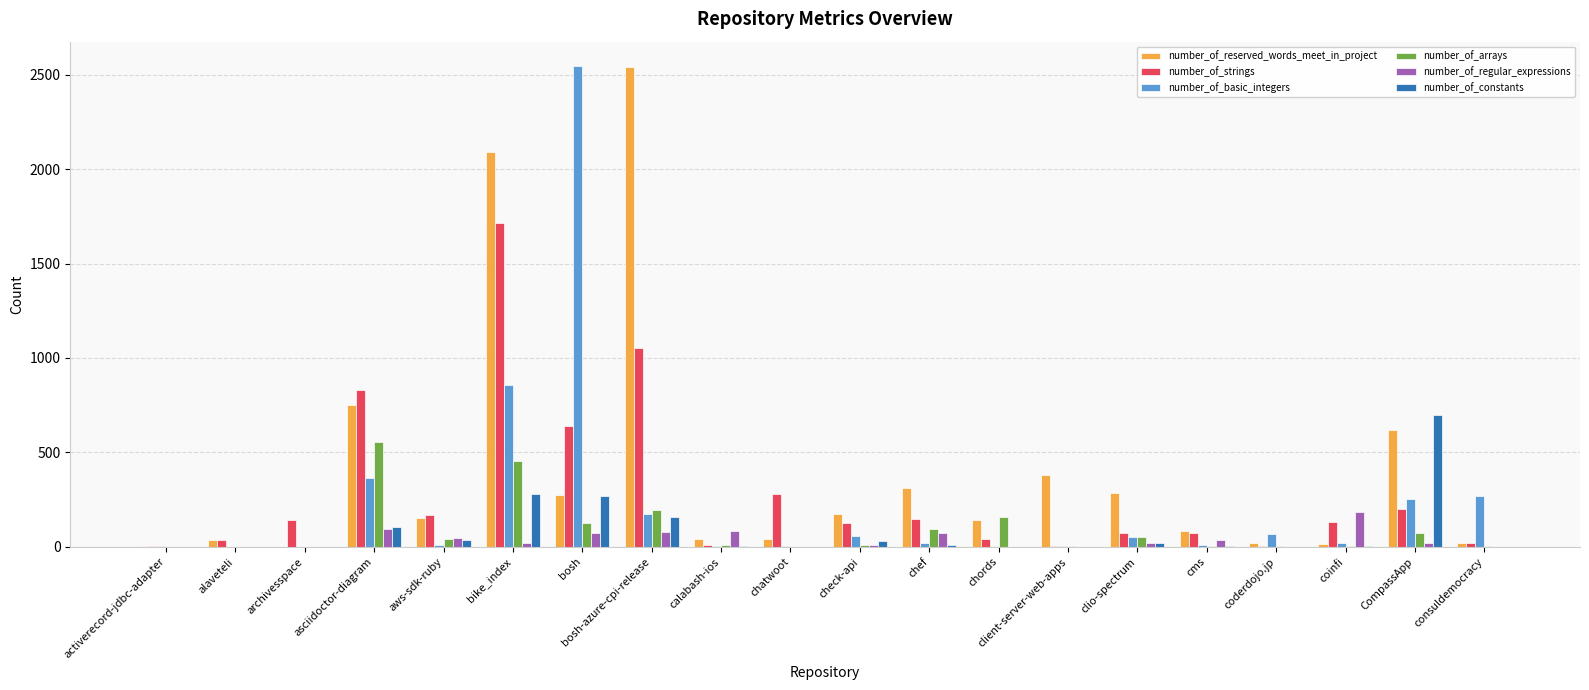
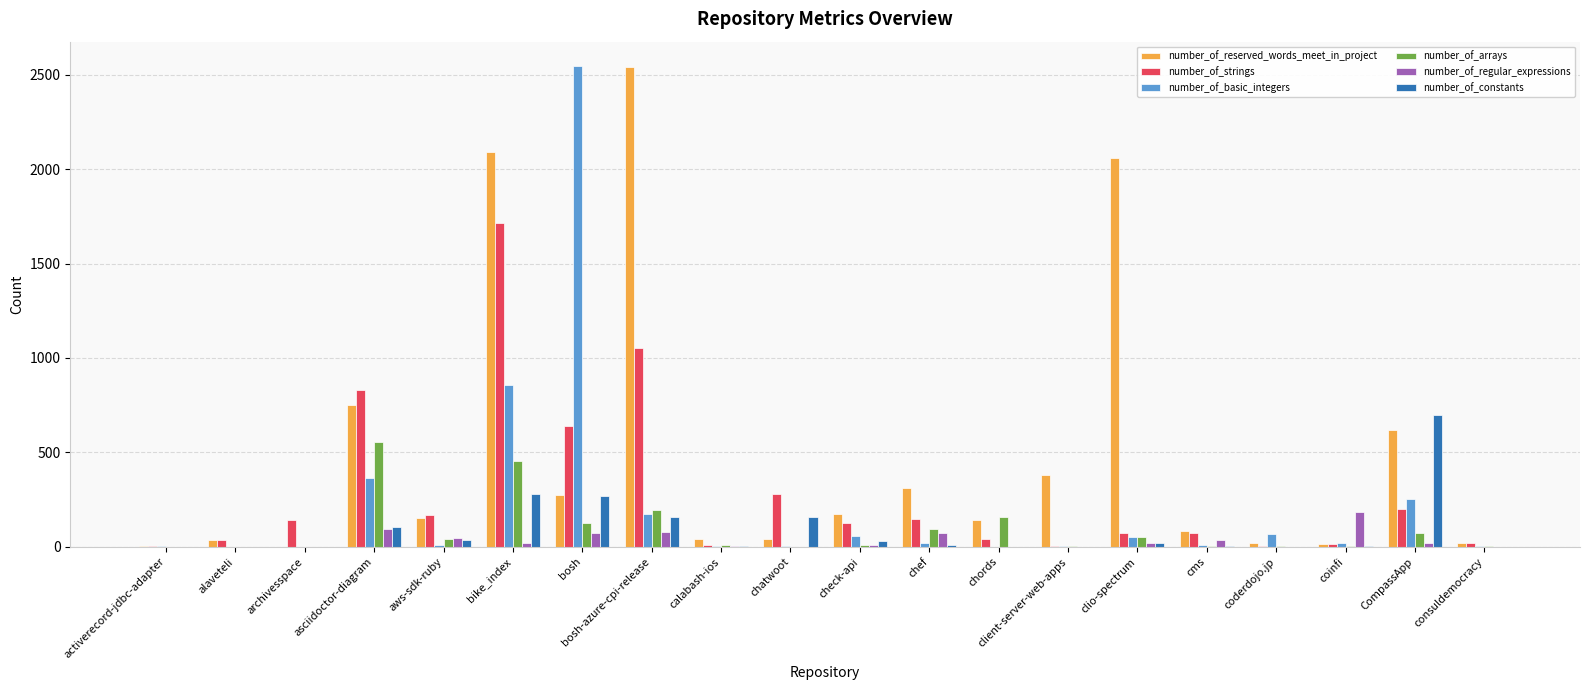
number_of_regular_expressions, calabash-ios: 80 -> 0
number_of_constants, chatwoot: 0 -> 160
number_of_reserved_words_meet_in_project, clio-spectrum: 290 -> 2060
number_of_strings, coinfi: 130 -> 10
number_of_basic_integers, consuldemocracy: 270 -> 10
